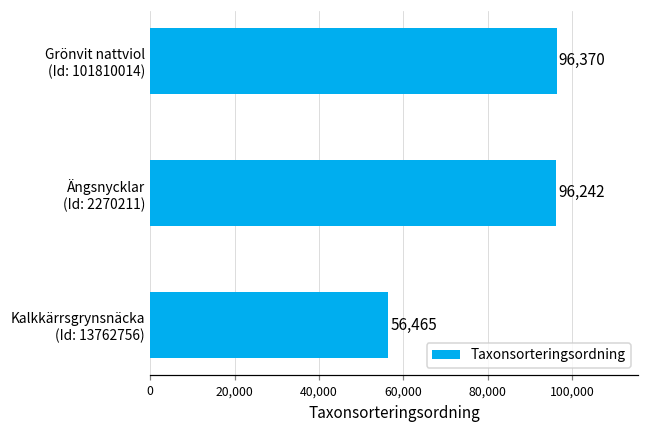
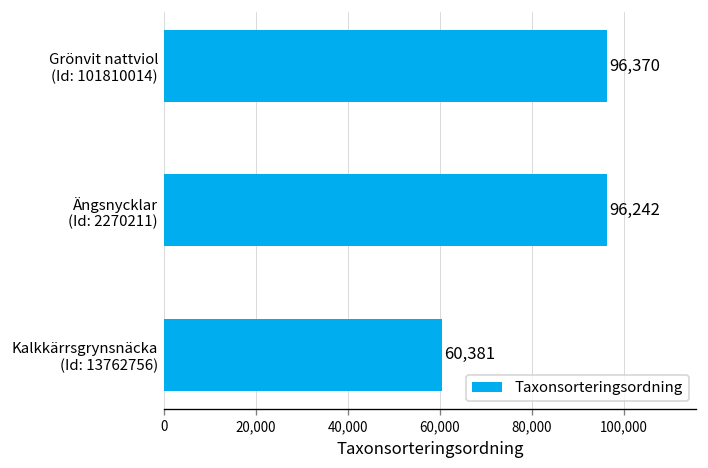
Kalkkärrsgrynsnäcka (Id: 13762756): 56,465 -> 60,381
